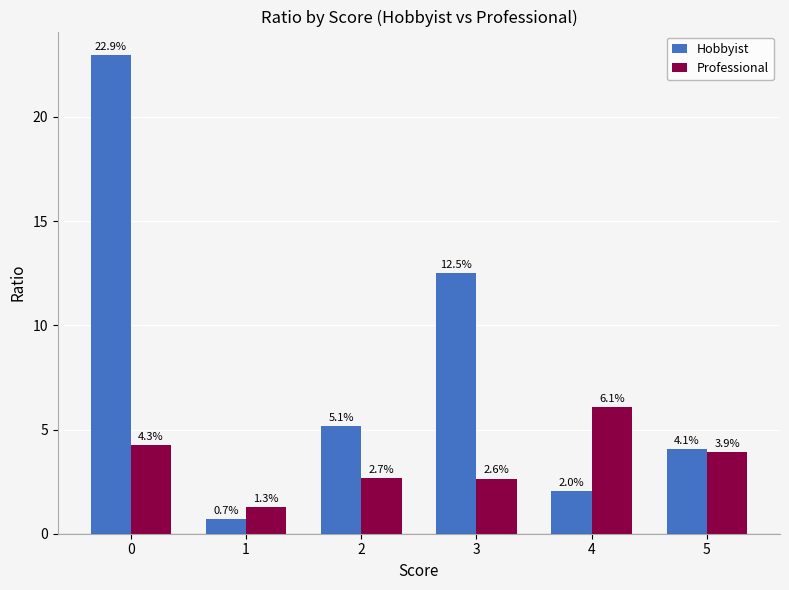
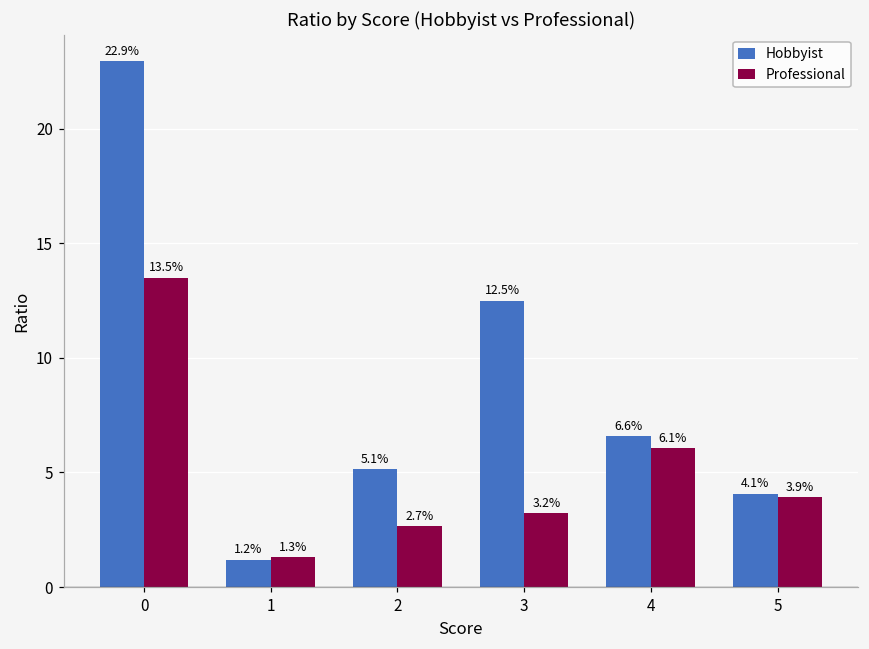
Professional, 0: 4.3% -> 13.5%
Hobbyist, 1: 0.7% -> 1.2%
Professional, 3: 2.6% -> 3.2%
Hobbyist, 4: 2.0% -> 6.6%
